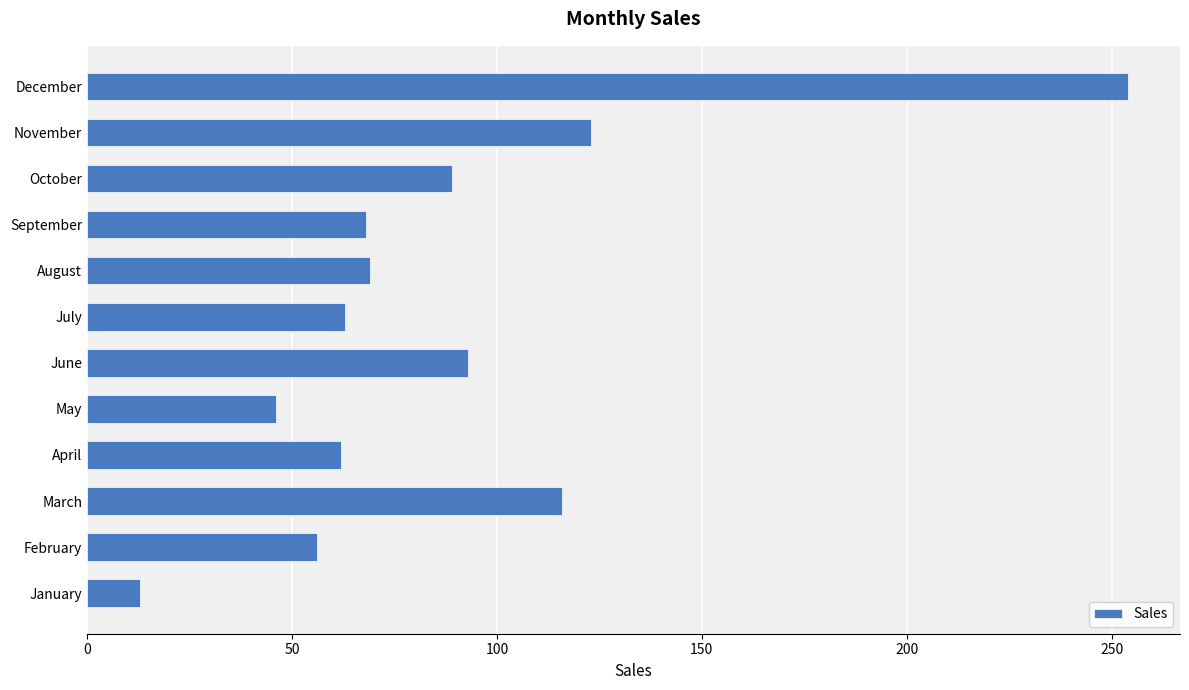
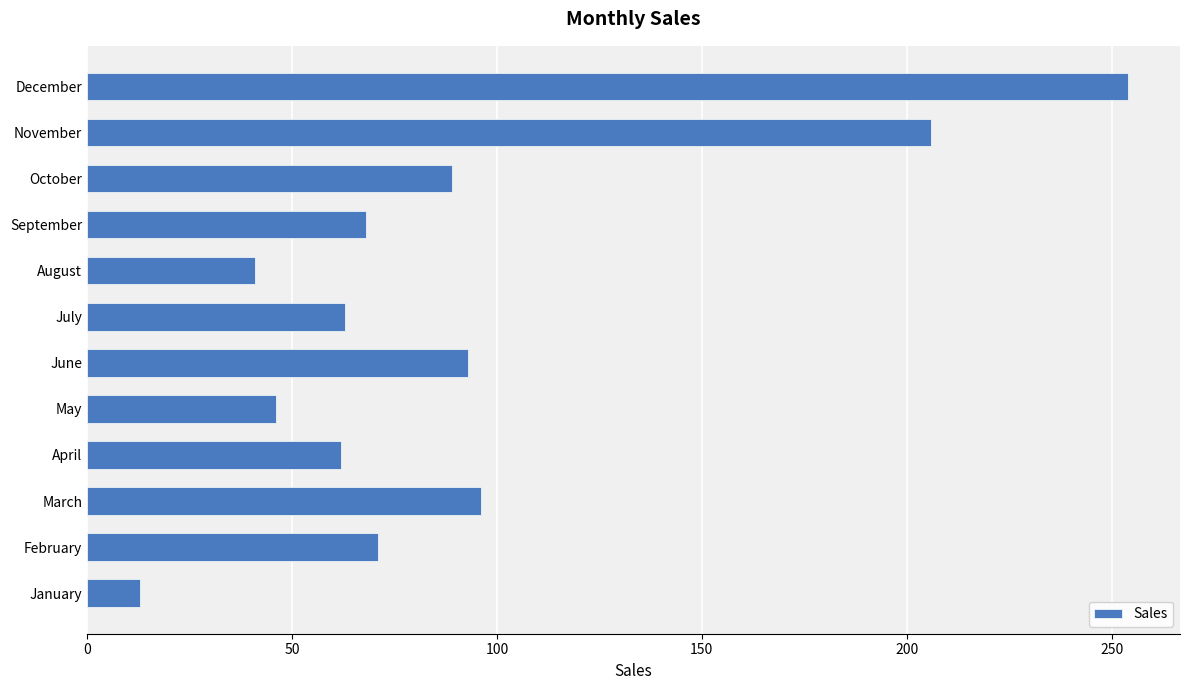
November: 123 -> 206
August: 69 -> 41
March: 116 -> 96
February: 56 -> 71
